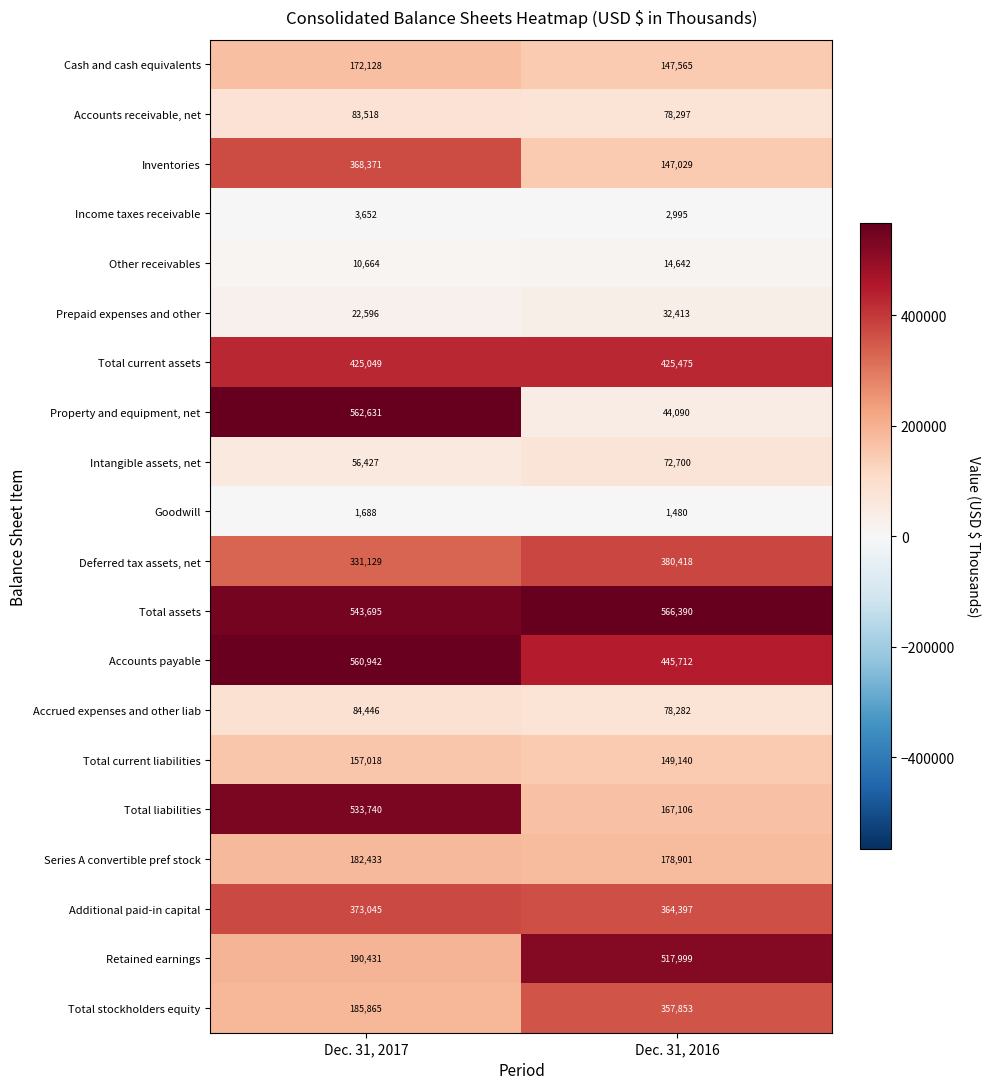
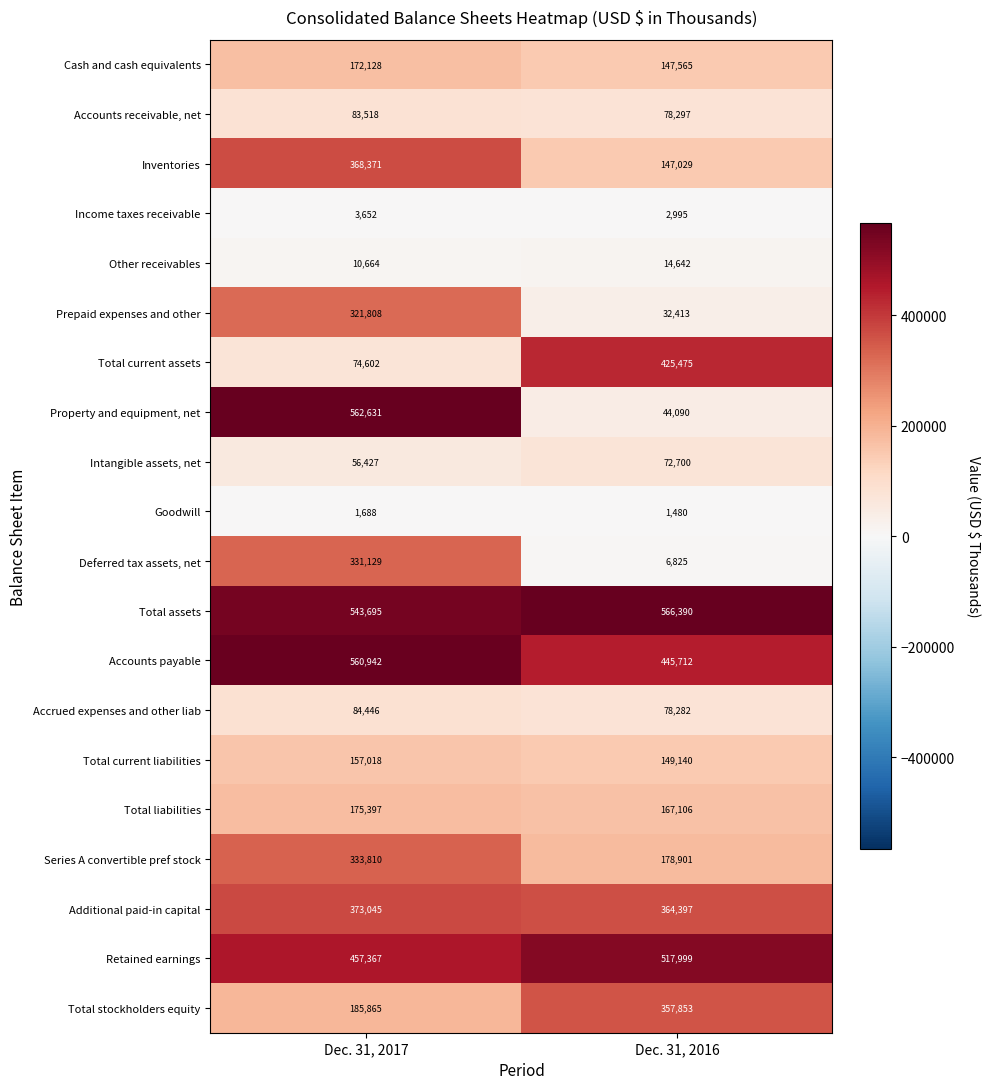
Prepaid expenses and other, Dec. 31, 2017: 22,596 -> 321,808
Total current assets, Dec. 31, 2017: 425,049 -> 74,602
Deferred tax assets, net, Dec. 31, 2016: 380,418 -> 6,825
Total liabilities, Dec. 31, 2017: 533,740 -> 175,397
Series A convertible pref stock, Dec. 31, 2017: 182,433 -> 333,810
Retained earnings, Dec. 31, 2017: 190,431 -> 457,367
